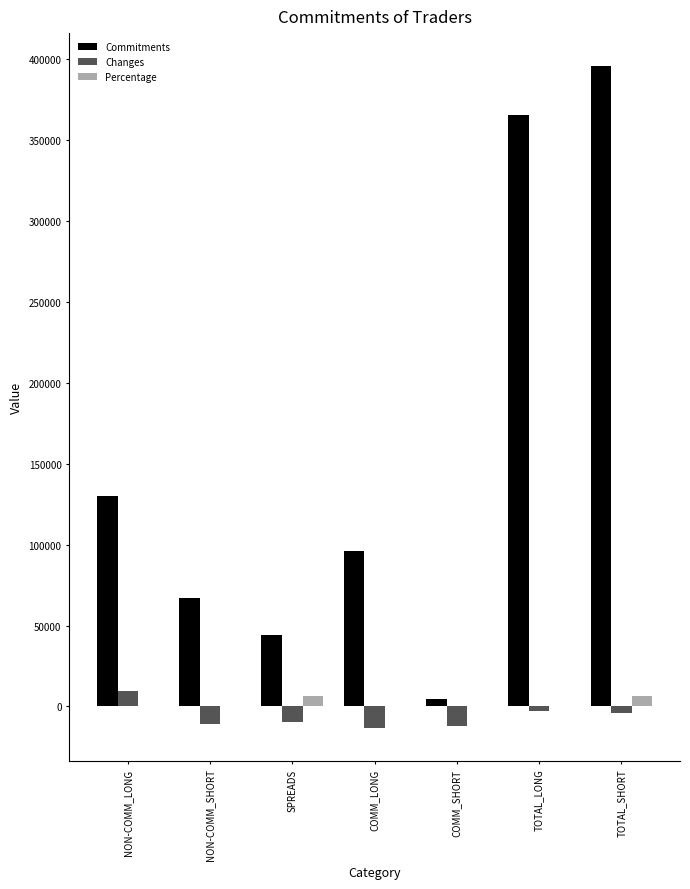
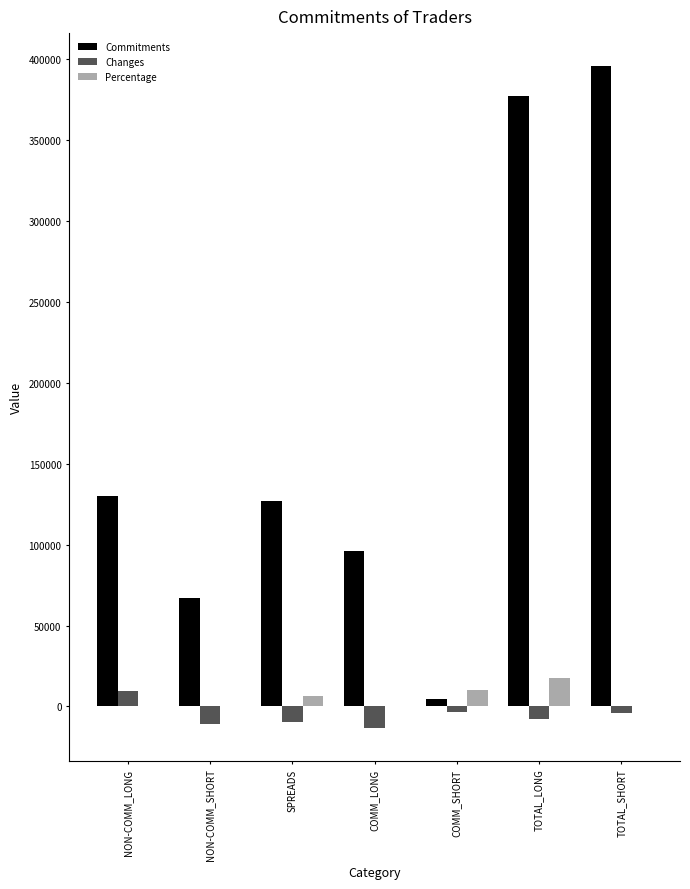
Commitments, SPREADS: 44000 -> 127000
Changes, COMM_SHORT: -12000 -> -3000
Percentage, COMM_SHORT: 0 -> 10000
Commitments, TOTAL_LONG: 365000 -> 377000
Changes, TOTAL_LONG: -3000 -> -8000
Percentage, TOTAL_LONG: 0 -> 17000
Percentage, TOTAL_SHORT: 7000 -> 0
